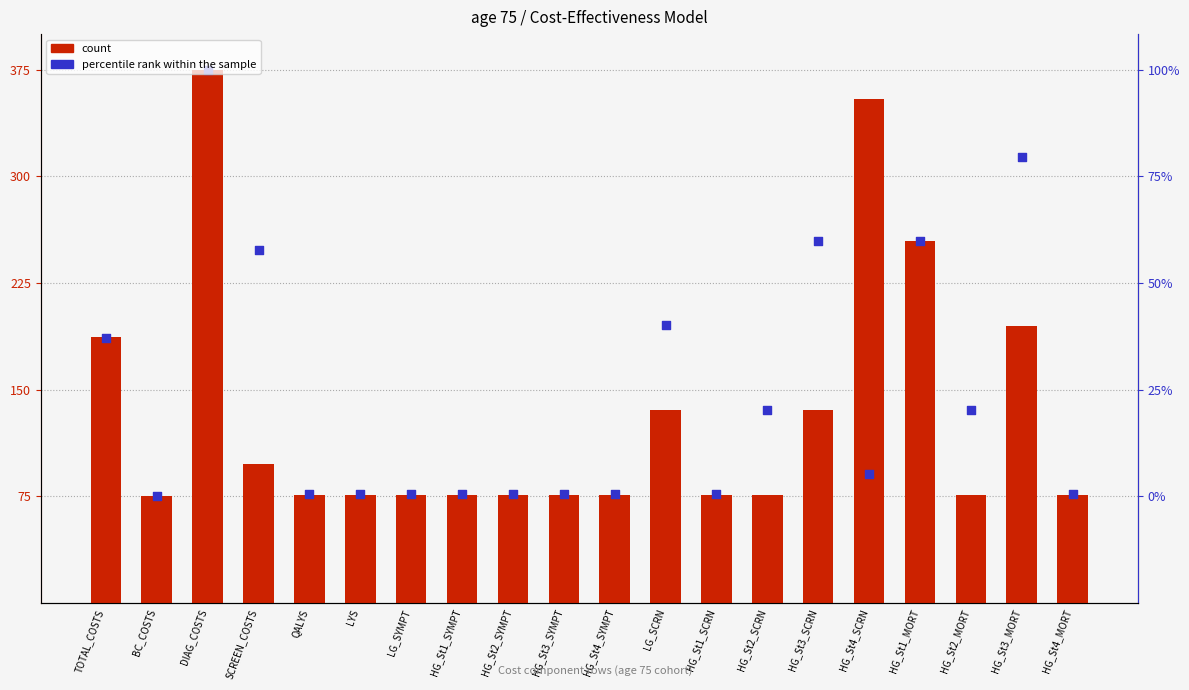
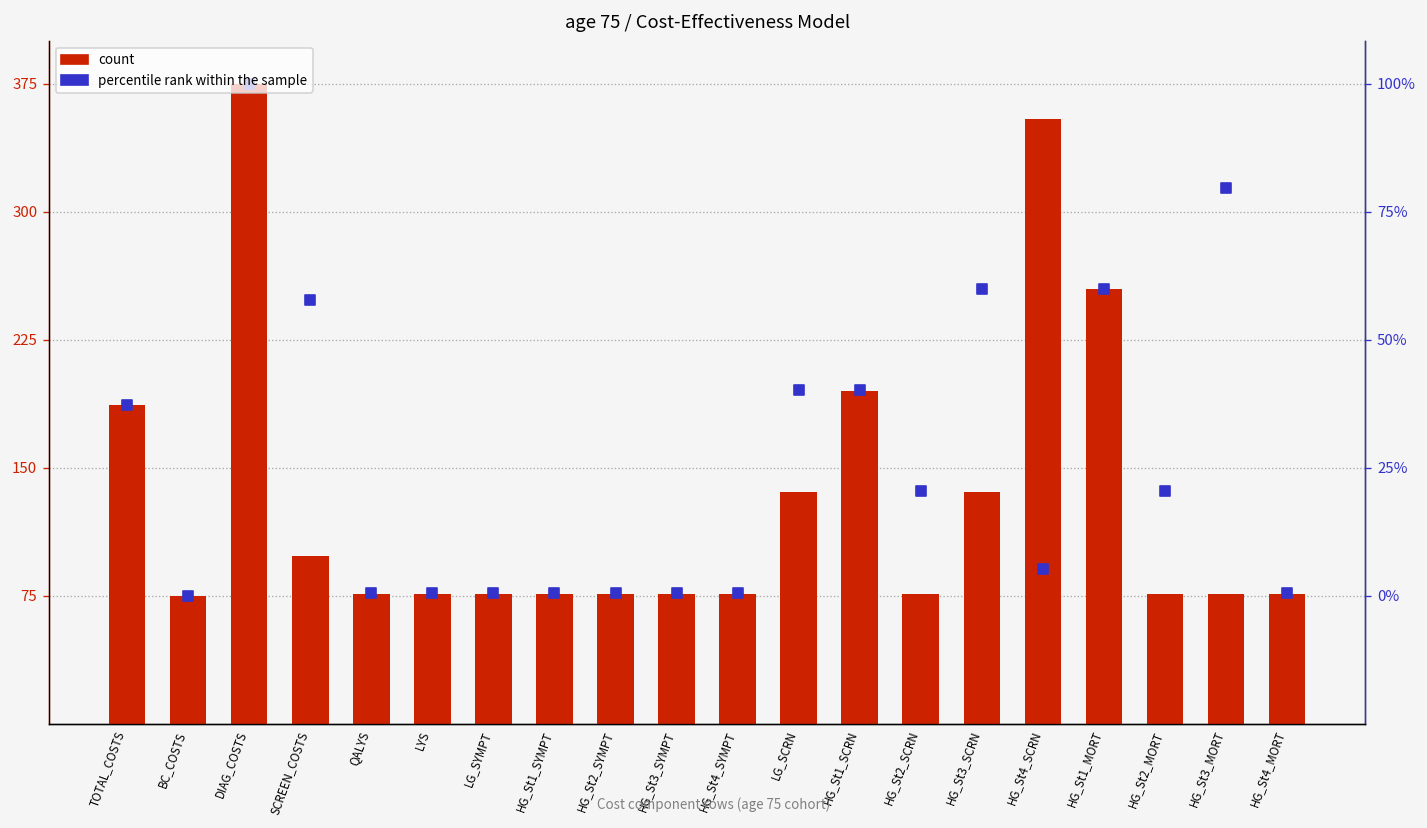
count, HG_St1_SCRN: 76 -> 195
percentile rank within the sample, HG_St1_SCRN: 77 -> 195
count, HG_St3_MORT: 195 -> 76
